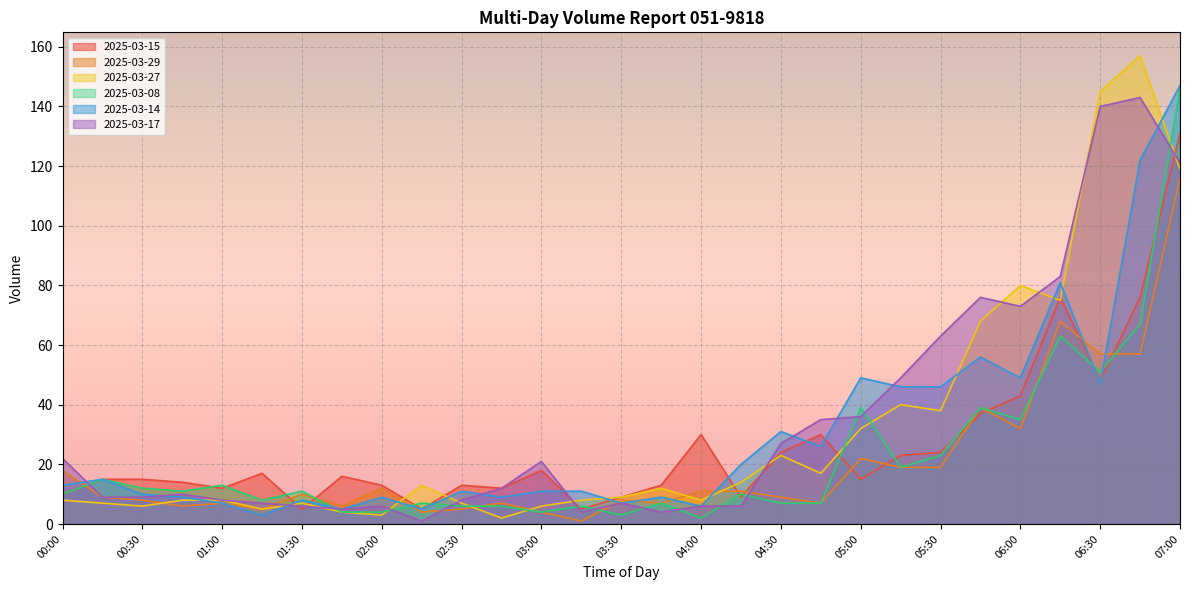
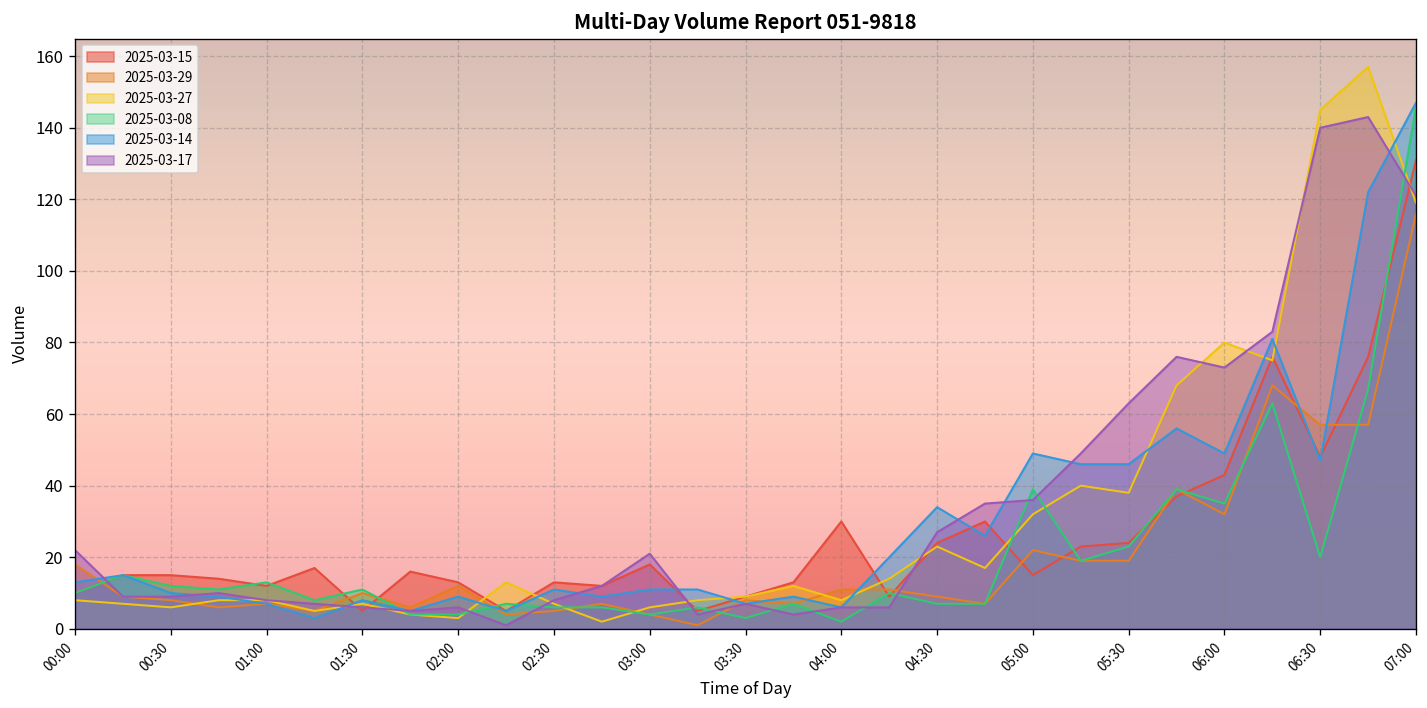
2025-03-14, 04:30: 31 -> 34
2025-03-08, 06:30: 51 -> 20
